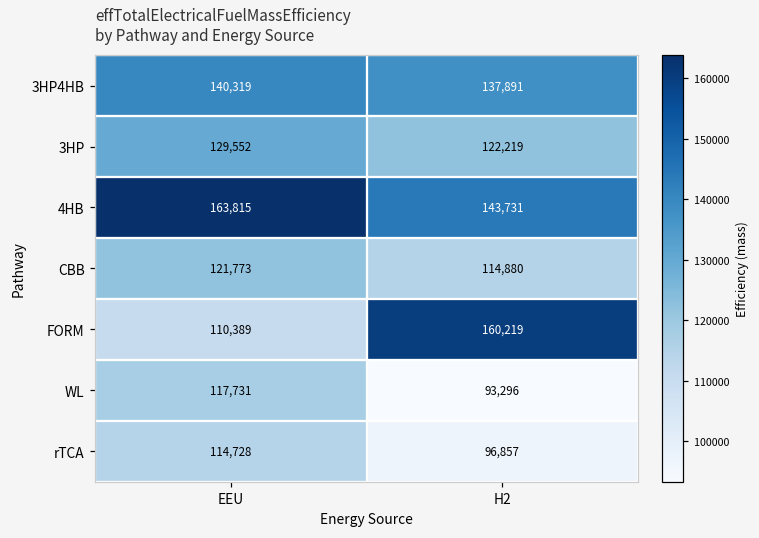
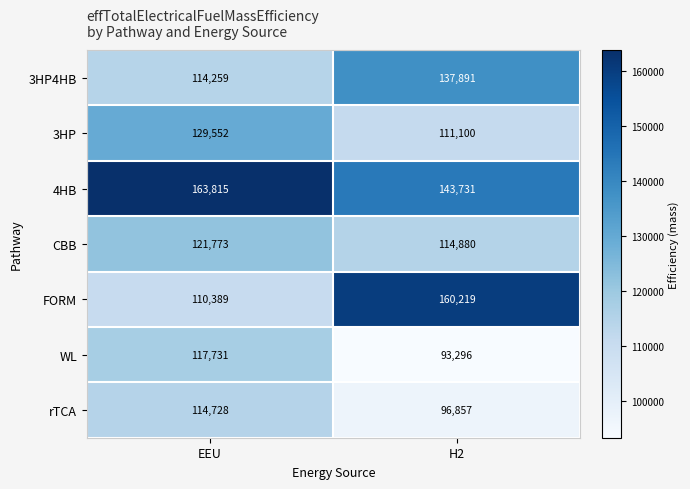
3HP4HB, EEU: 140,319 -> 114,259
3HP, H2: 122,219 -> 111,100
